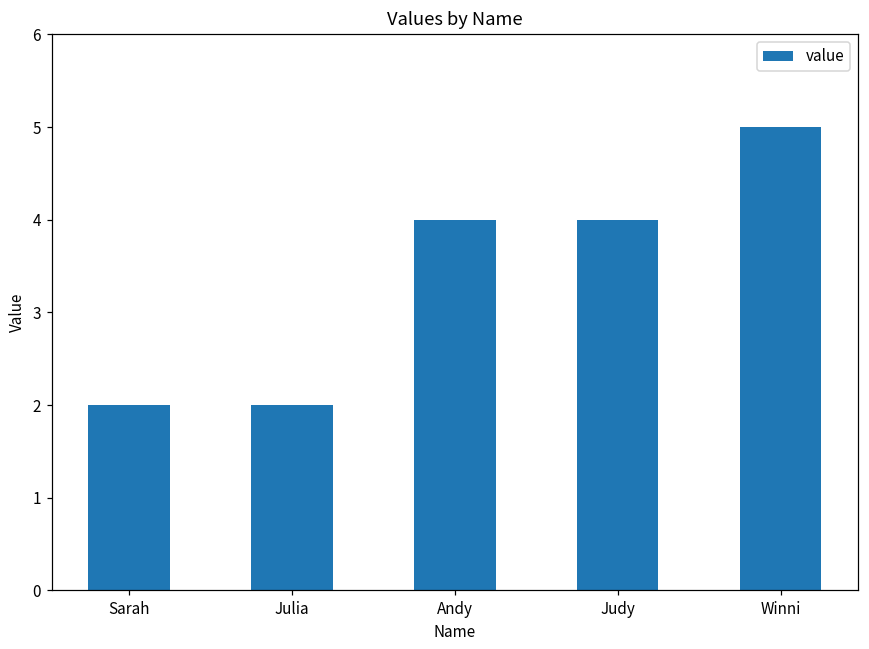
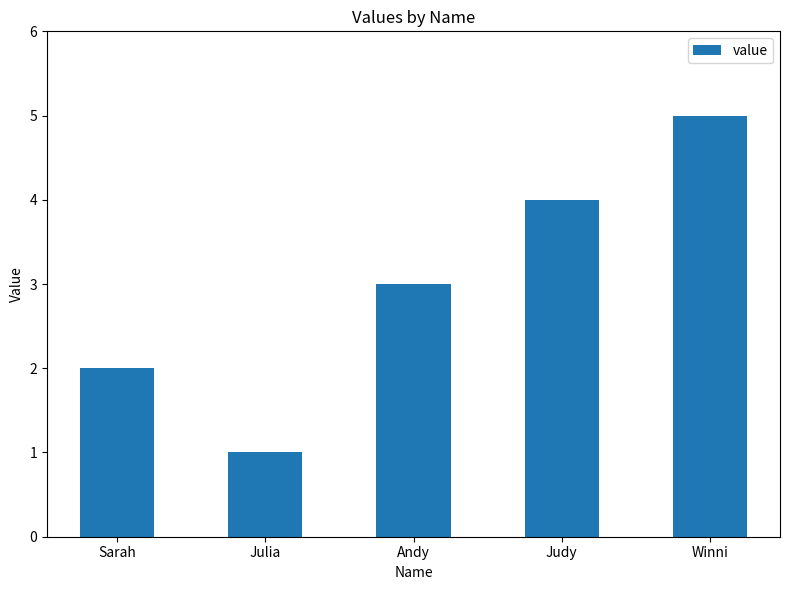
Julia: 2 -> 1
Andy: 4 -> 3
